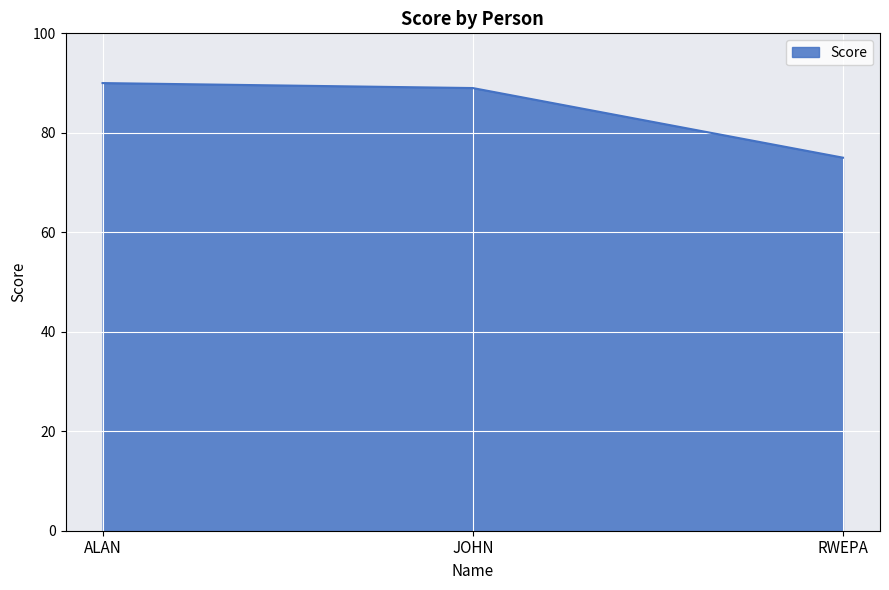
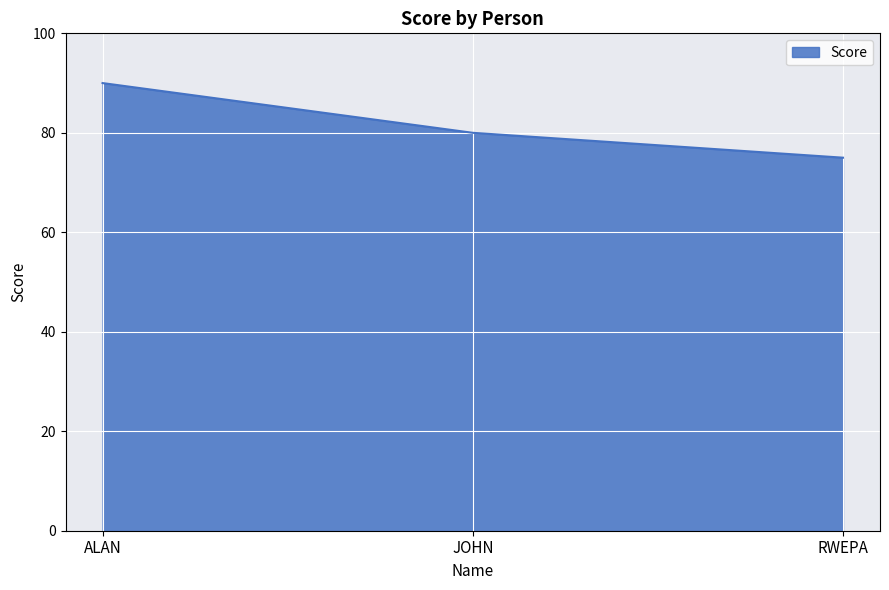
JOHN: 89 -> 80
